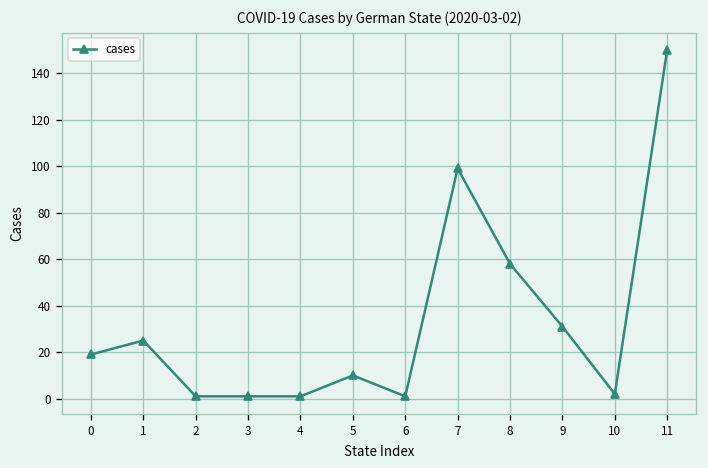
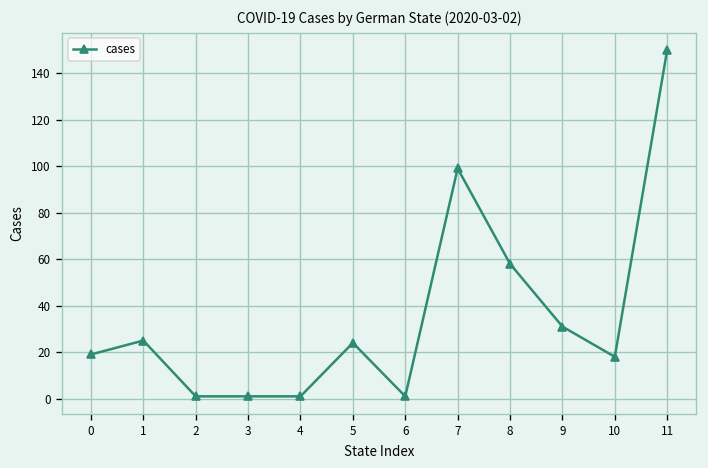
5: 10 -> 24
10: 2 -> 18
